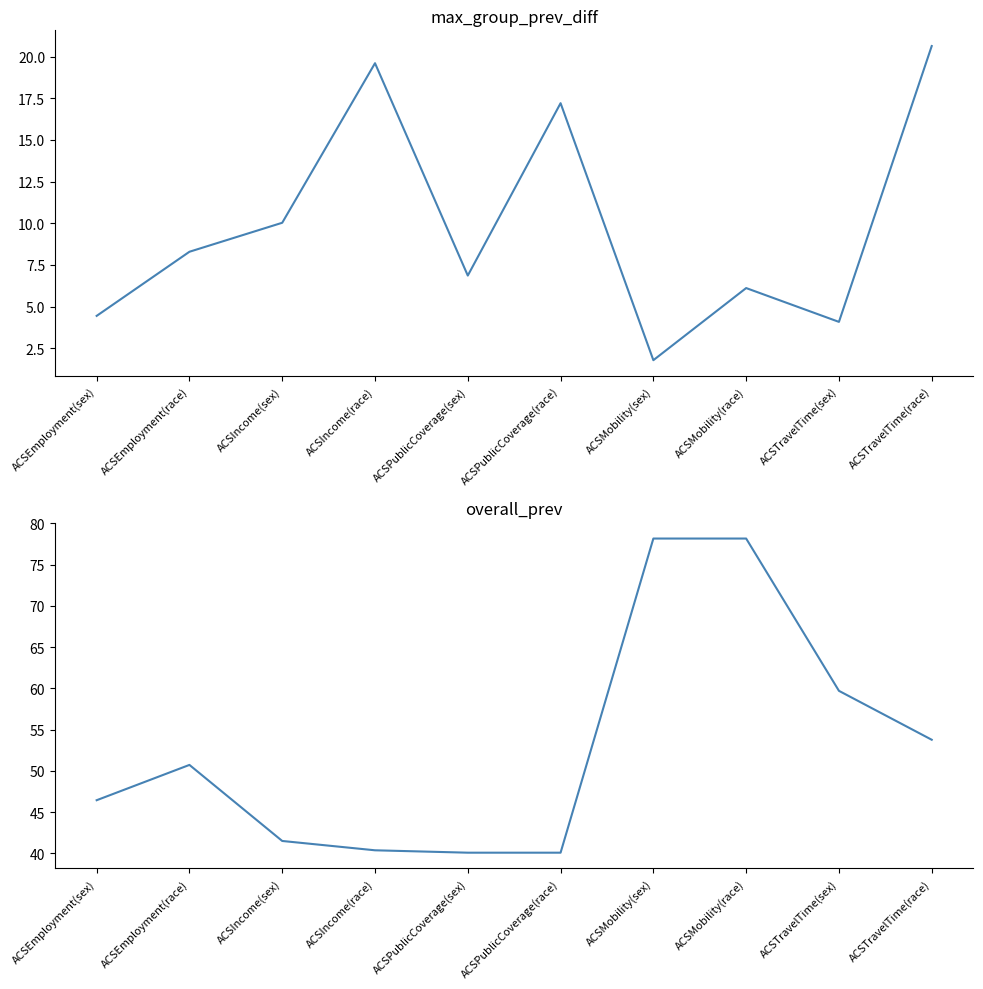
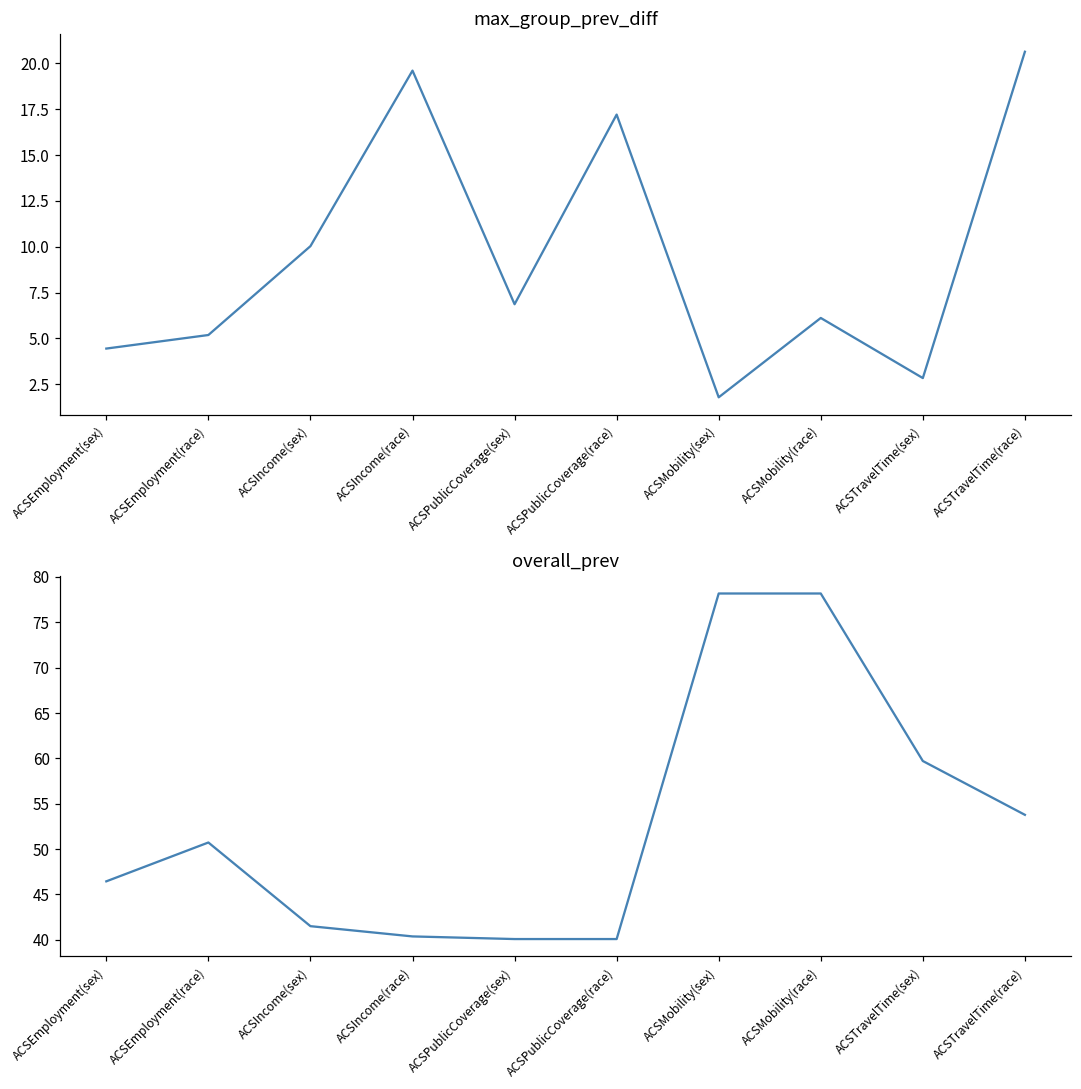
max_group_prev_diff, ACSEmployment(race): 8.3 -> 5.2
max_group_prev_diff, ACSTravelTime(sex): 4.1 -> 2.8
